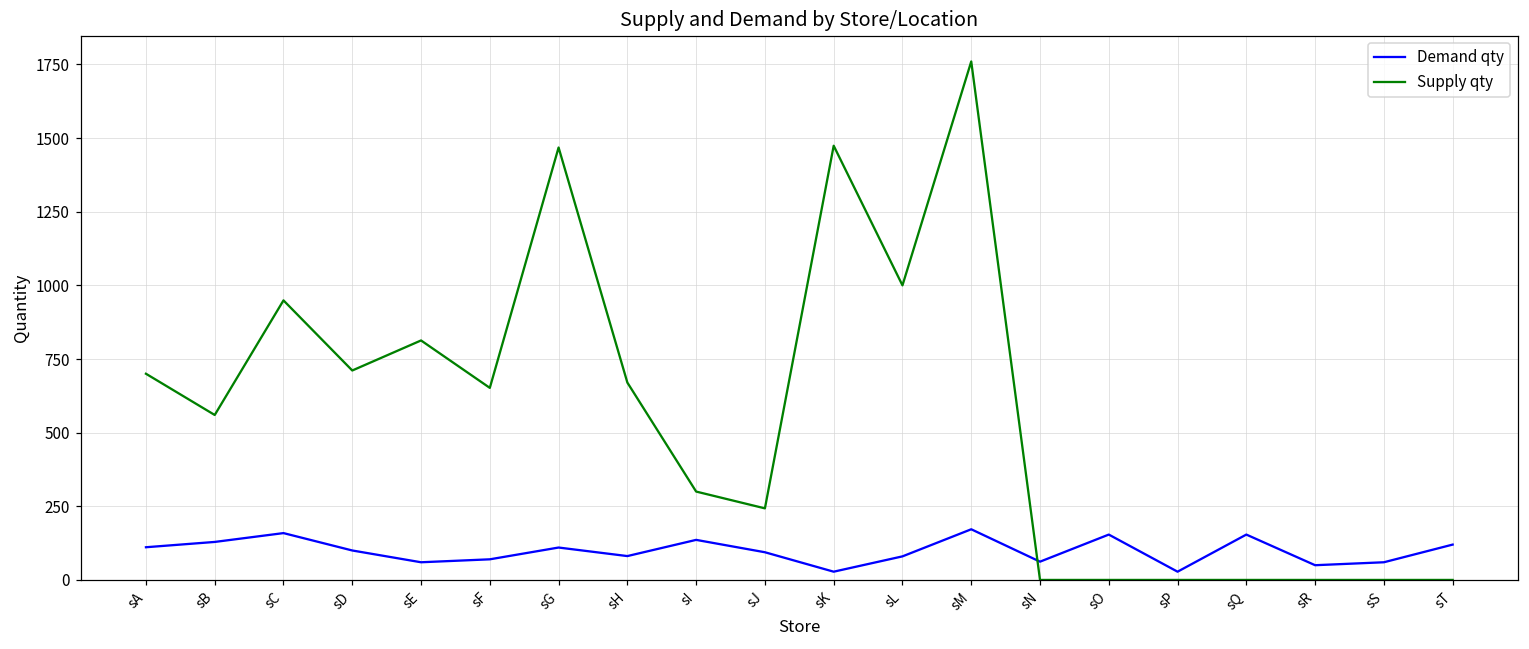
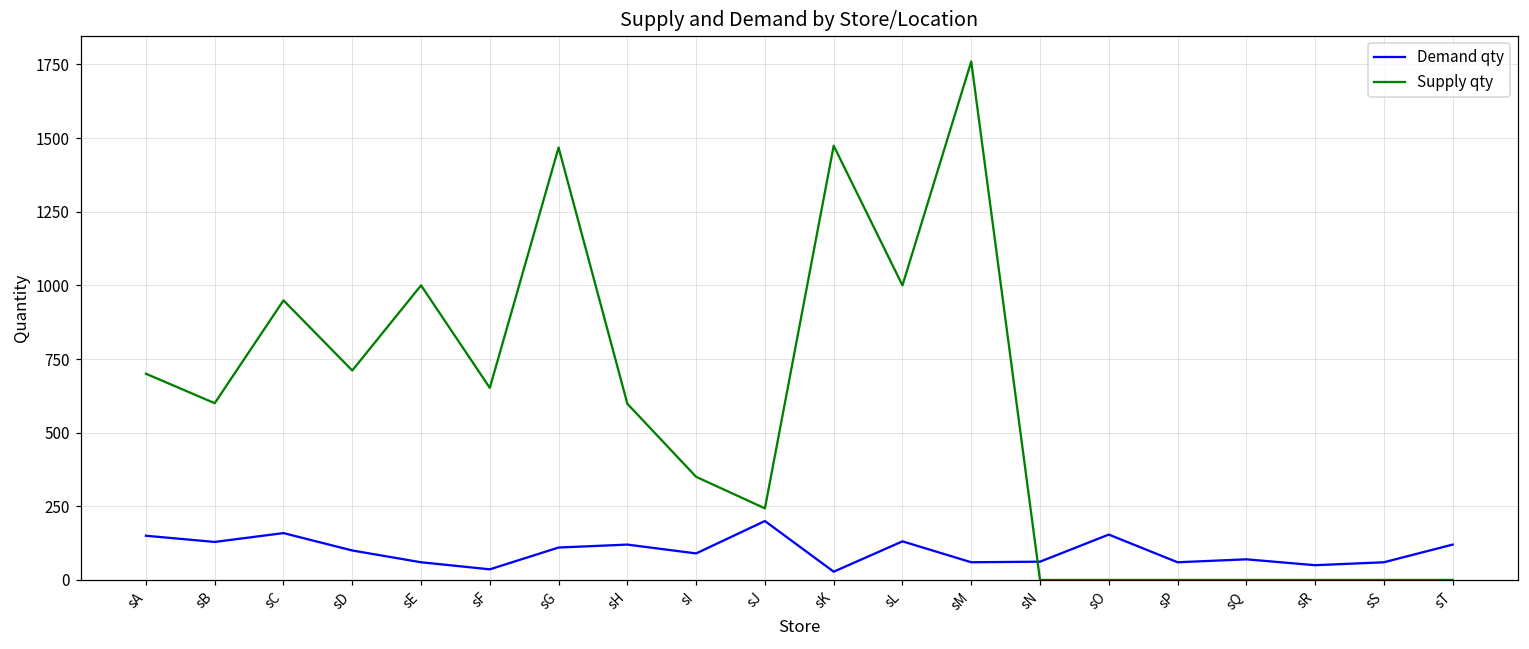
Demand qty, sA: 110 -> 150
Supply qty, sB: 560 -> 600
Supply qty, sE: 810 -> 1000
Demand qty, sF: 70 -> 40
Demand qty, sH: 80 -> 120
Supply qty, sH: 670 -> 600
Demand qty, sI: 140 -> 90
Supply qty, sI: 300 -> 350
Demand qty, sJ: 90 -> 200
Demand qty, sL: 80 -> 130
Demand qty, sM: 170 -> 60
Demand qty, sP: 30 -> 60
Demand qty, sQ: 150 -> 70
